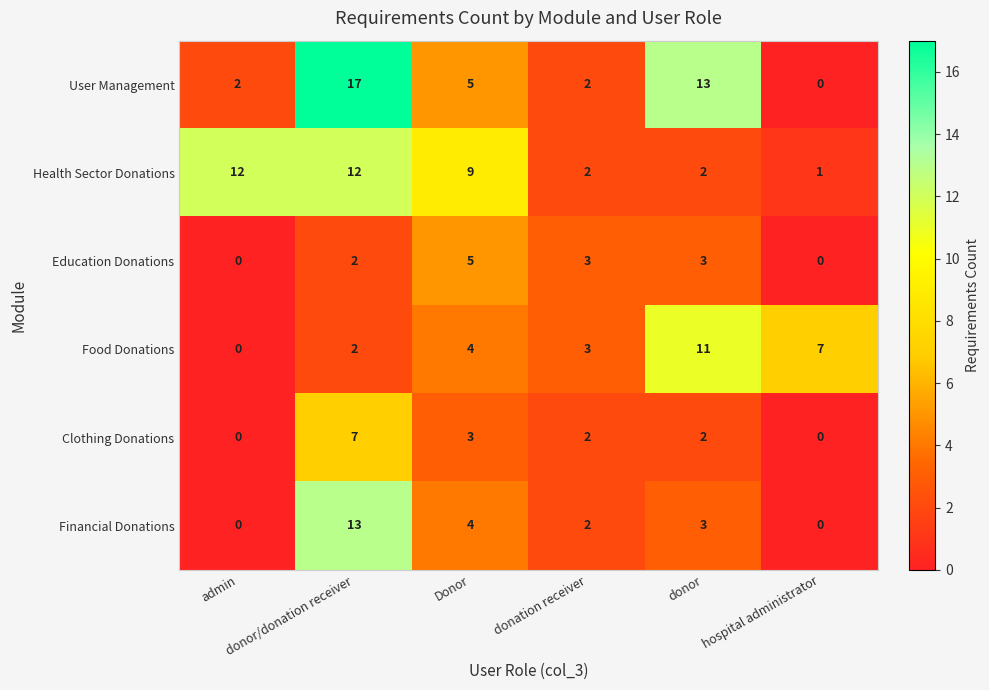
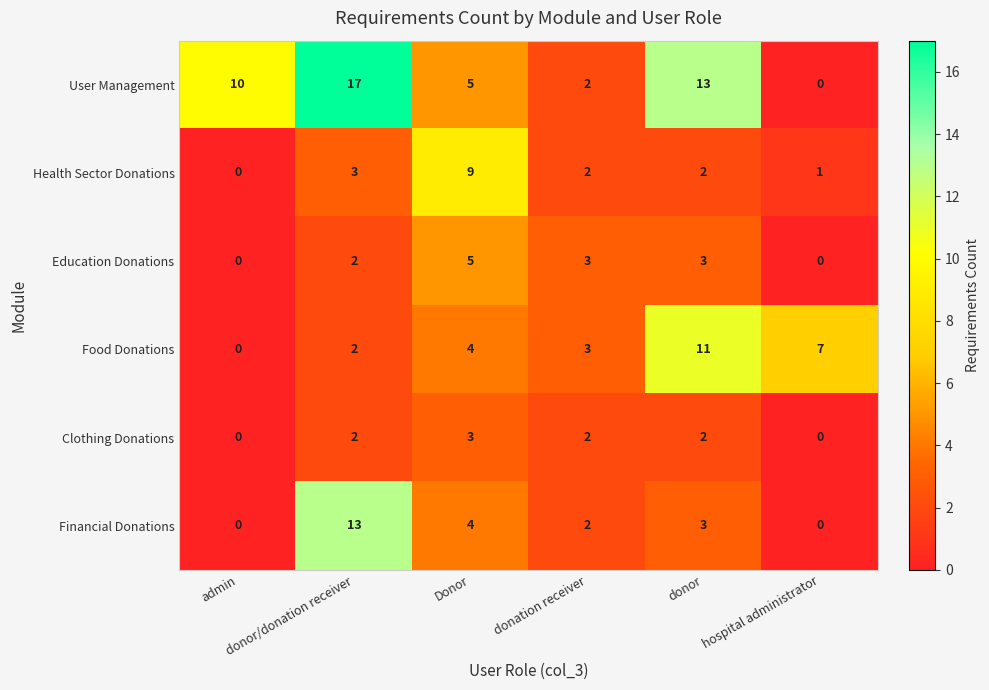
User Management, admin: 2 -> 10
Health Sector Donations, admin: 12 -> 0
Health Sector Donations, donor/donation receiver: 12 -> 3
Clothing Donations, donor/donation receiver: 7 -> 2
